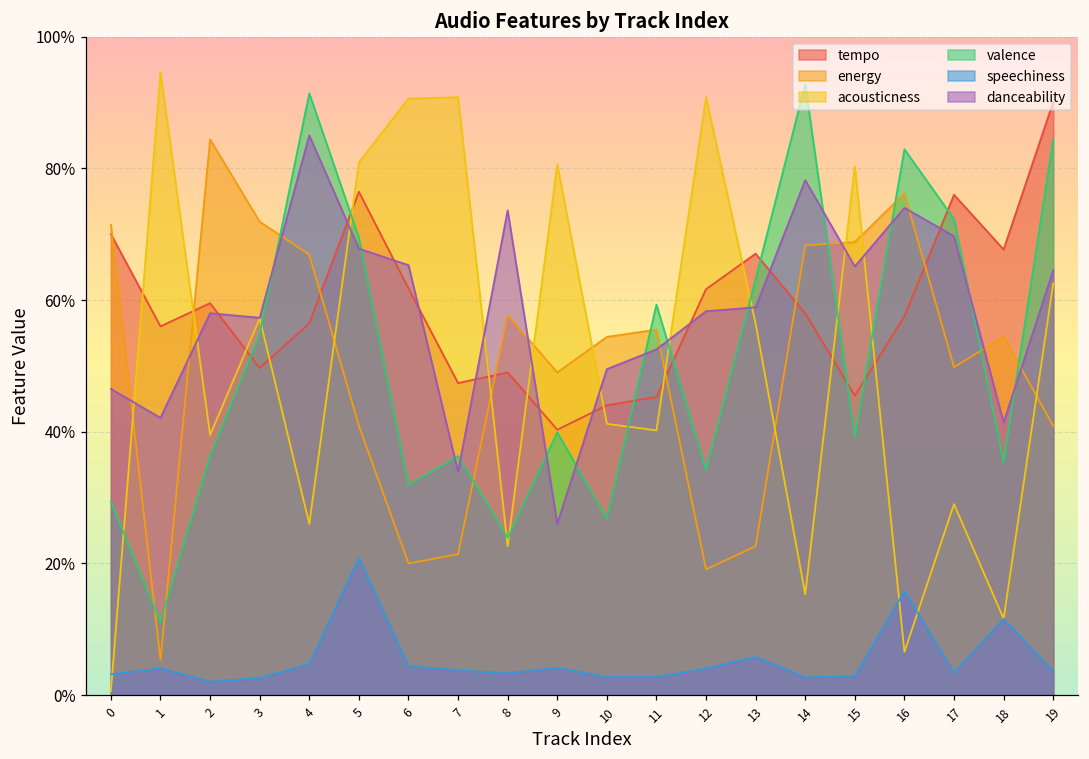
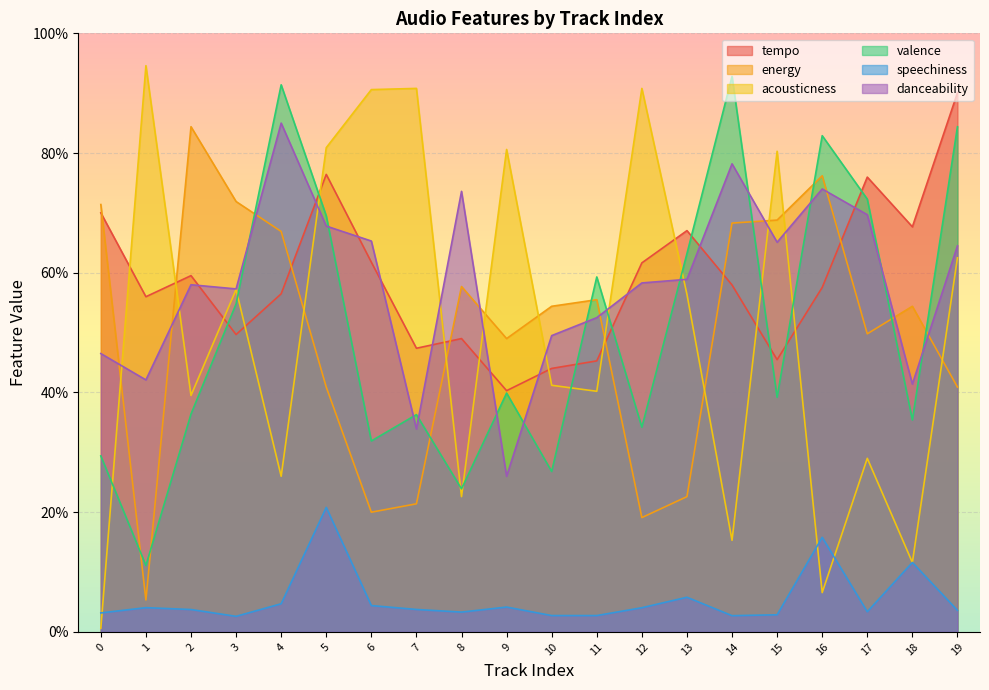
speechiness, 2: 2% -> 4%
